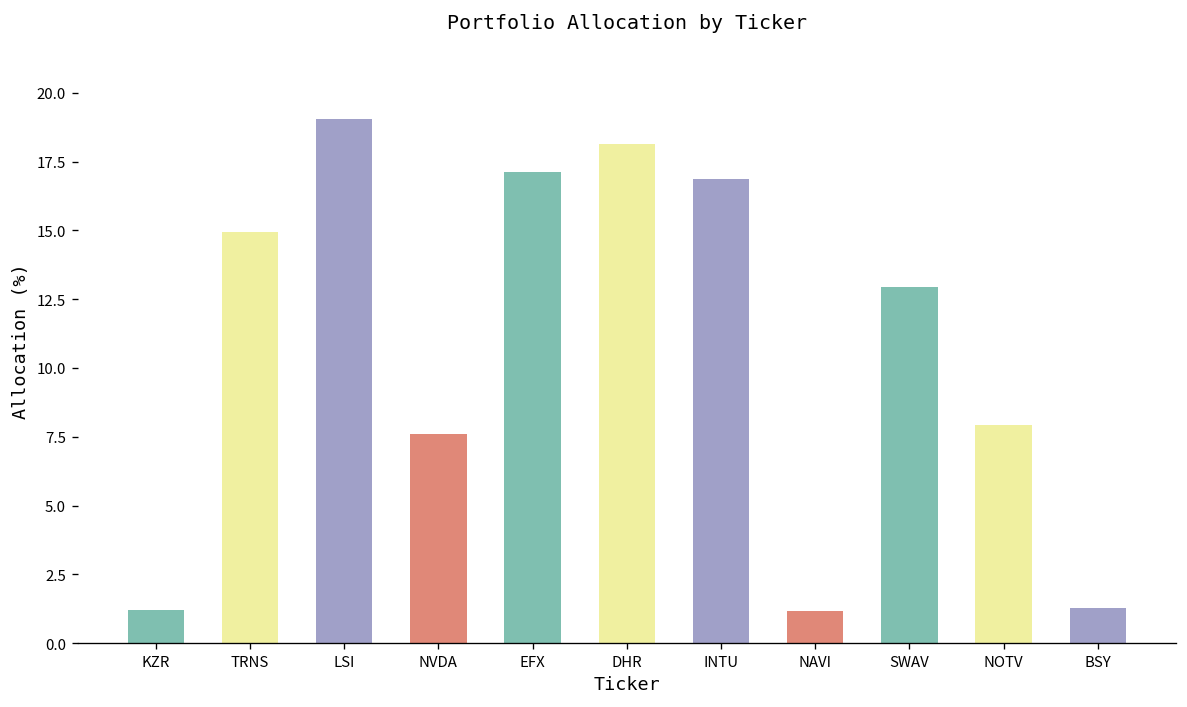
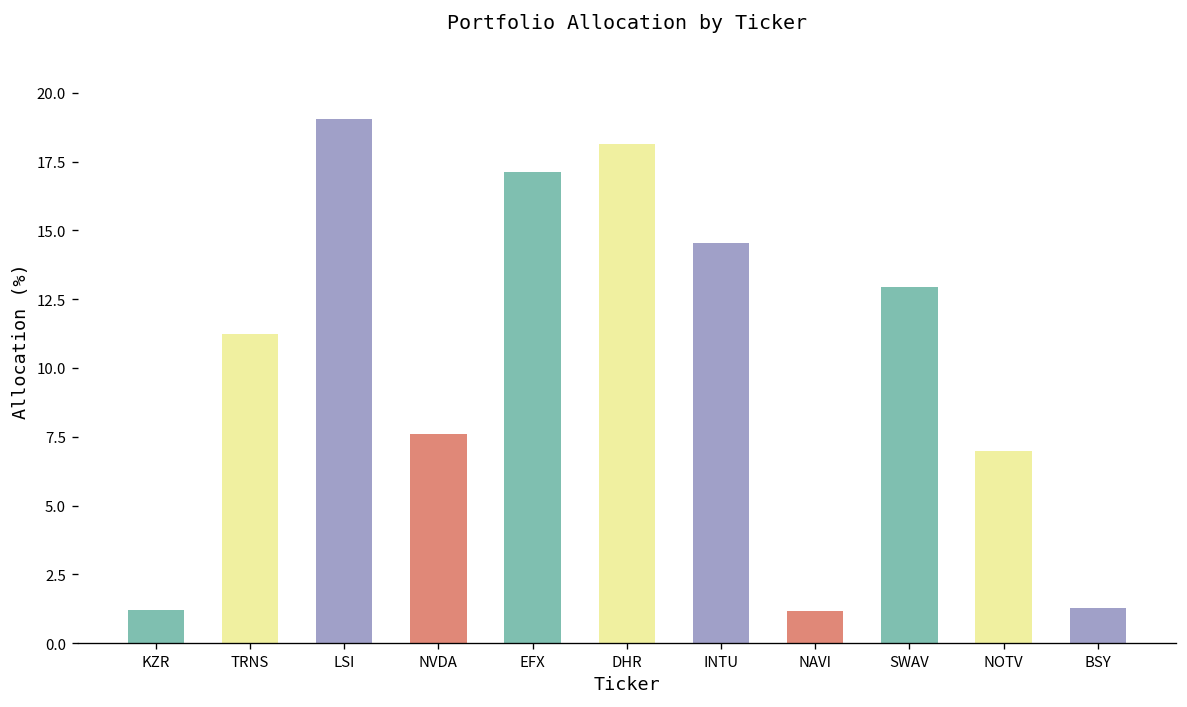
TRNS: 14.9 -> 11.2
INTU: 16.9 -> 14.5
NOTV: 7.9 -> 7.0
